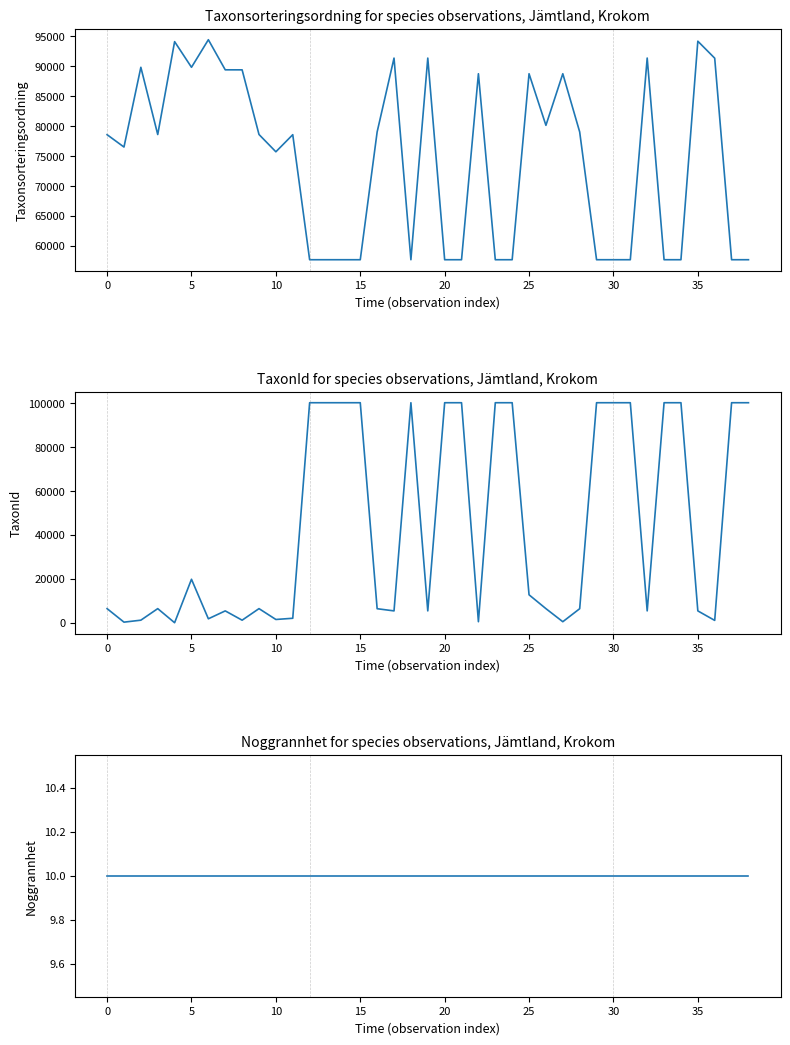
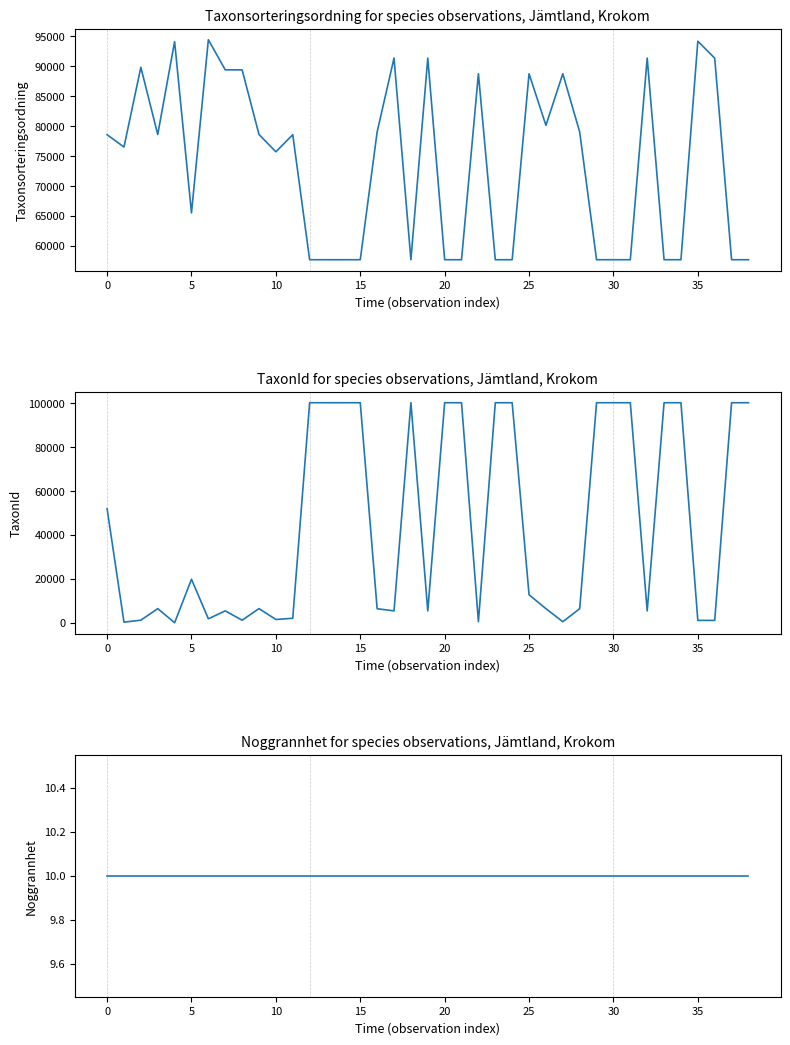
Taxonsorteringsordning for species observations, Jämtland, Krokom, 5: 90000 -> 66000
TaxonId for species observations, Jämtland, Krokom, 0: 6000 -> 52000
TaxonId for species observations, Jämtland, Krokom, 35: 5000 -> 1000
